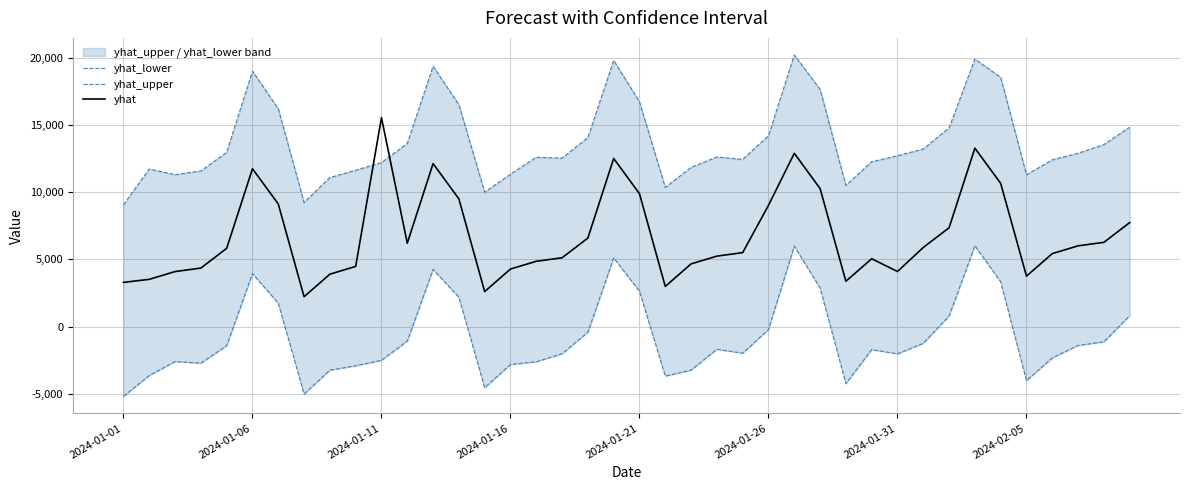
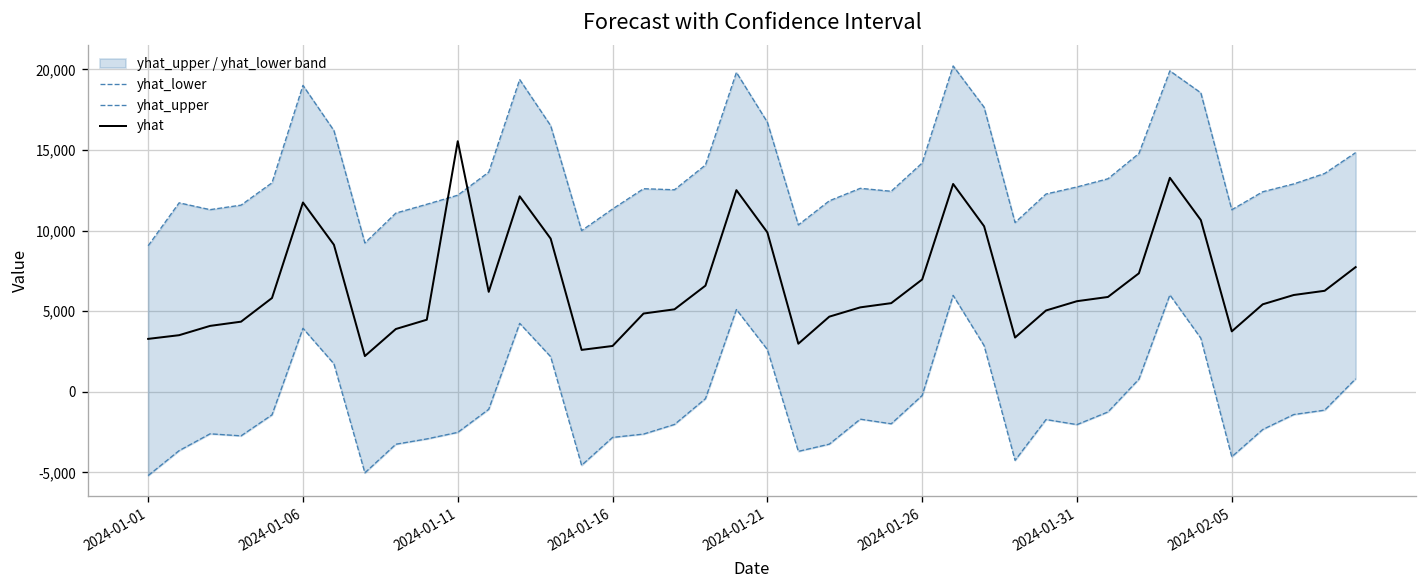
yhat, 2024-01-16: 4,300 -> 2,800
yhat, 2024-01-26: 9,000 -> 7,000
yhat, 2024-01-31: 4,100 -> 5,600
